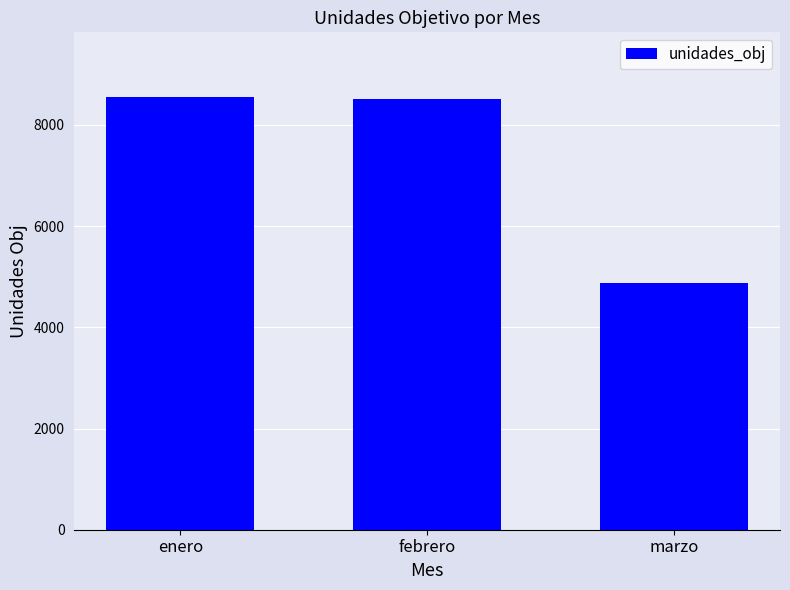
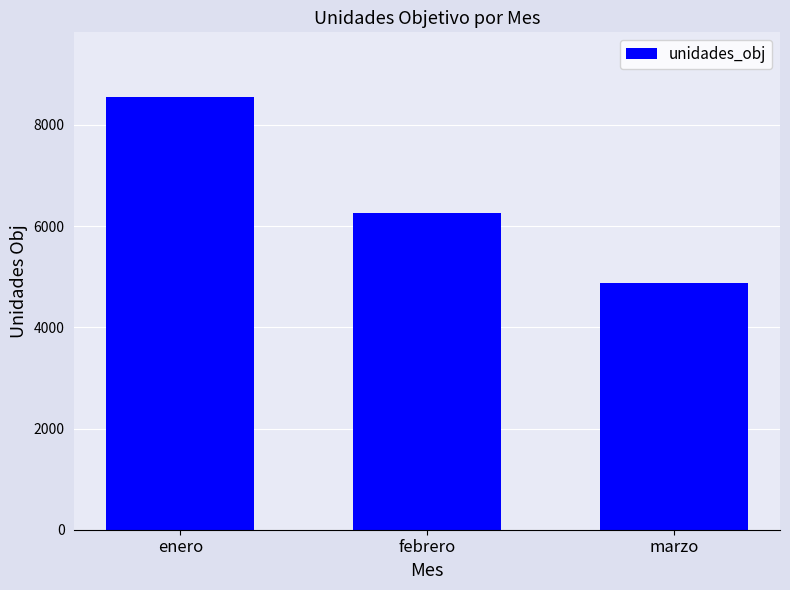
febrero: 8500 -> 6300
